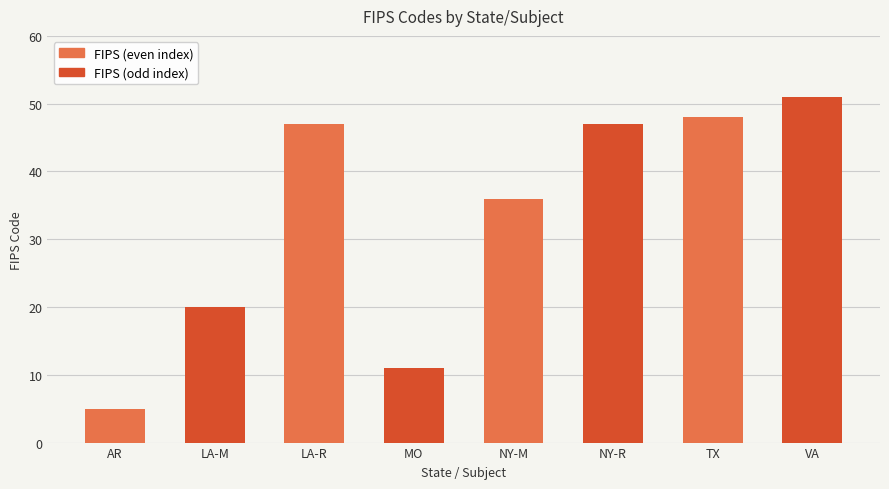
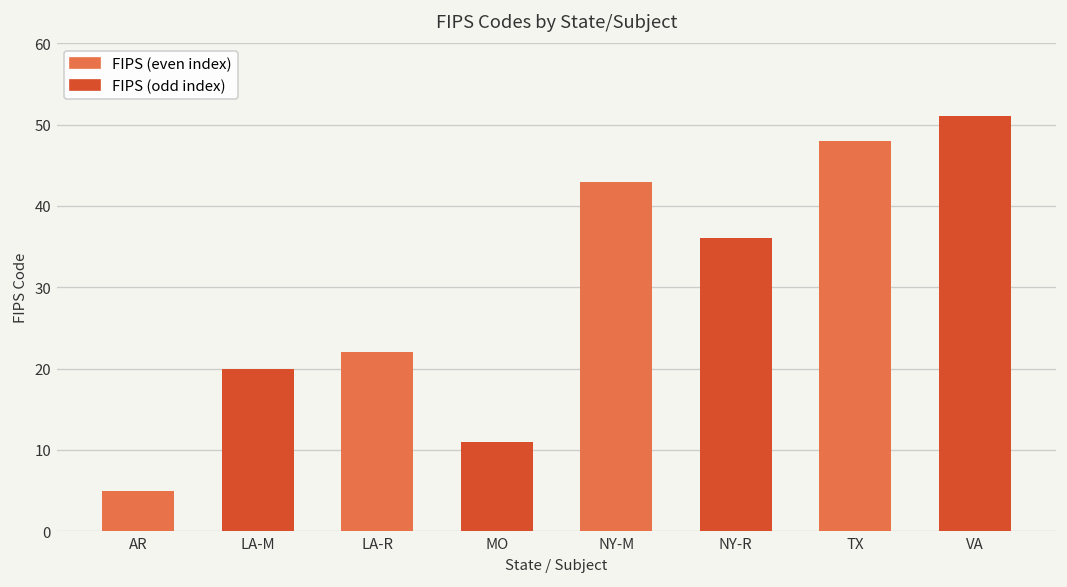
LA-R: 47 -> 22
NY-M: 36 -> 43
NY-R: 47 -> 36
